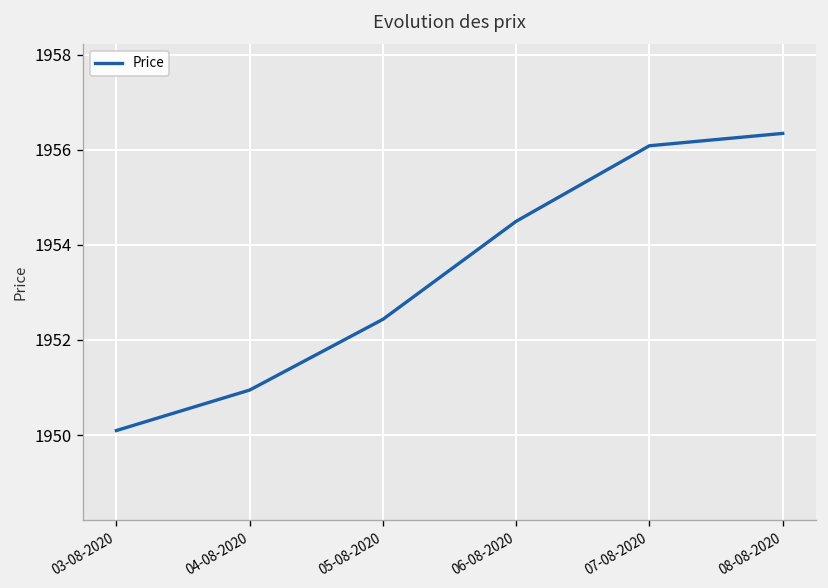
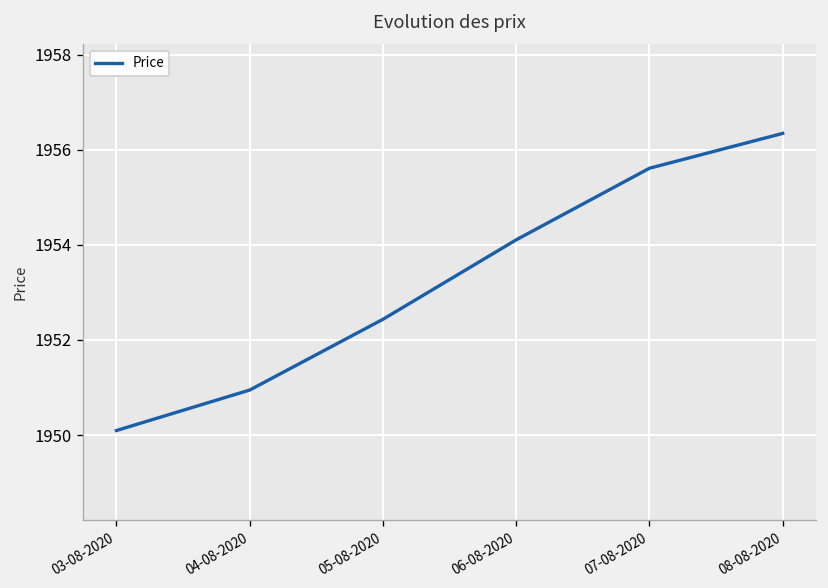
06-08-2020: 1954.5 -> 1954.1
07-08-2020: 1956.1 -> 1955.6
